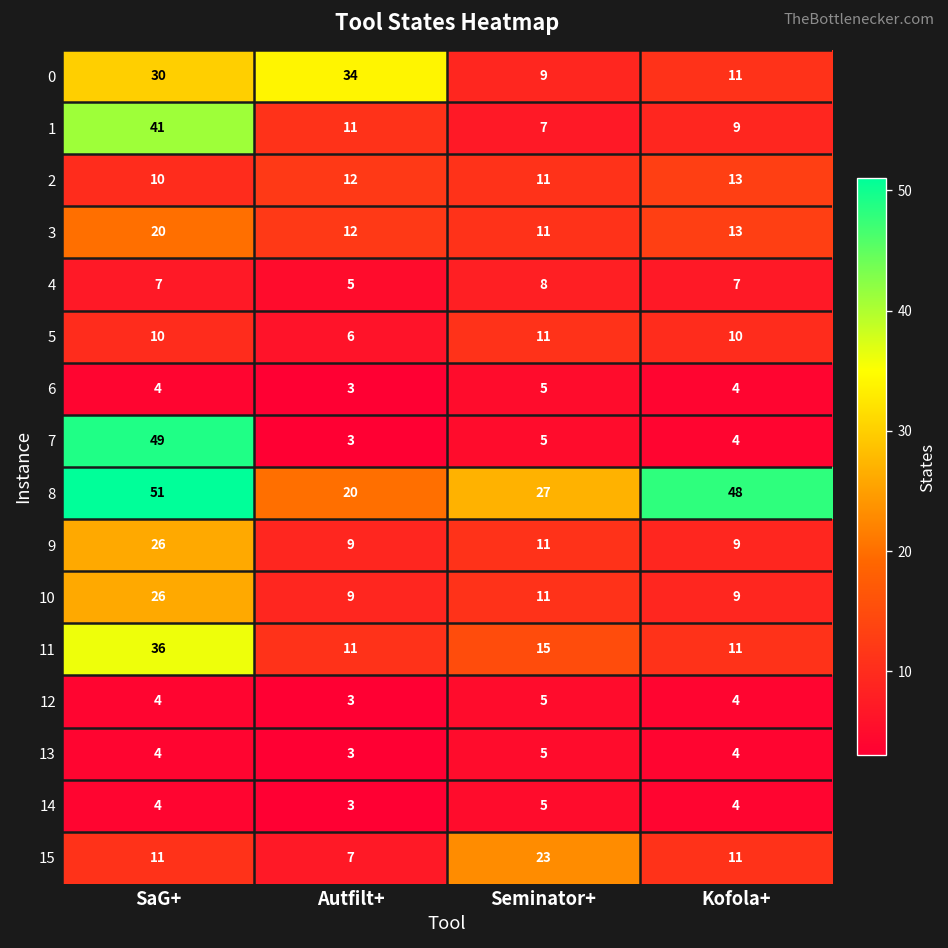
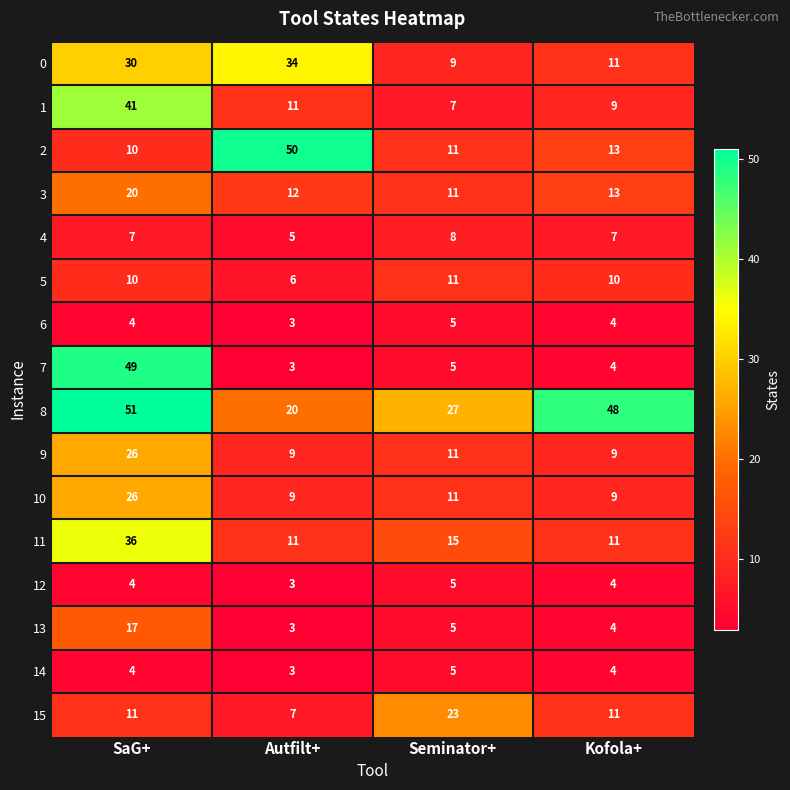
2, Autfilt+: 12 -> 50
13, SaG+: 4 -> 17
